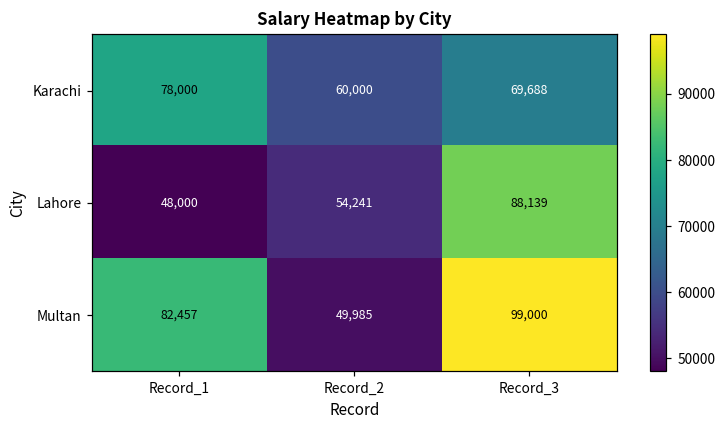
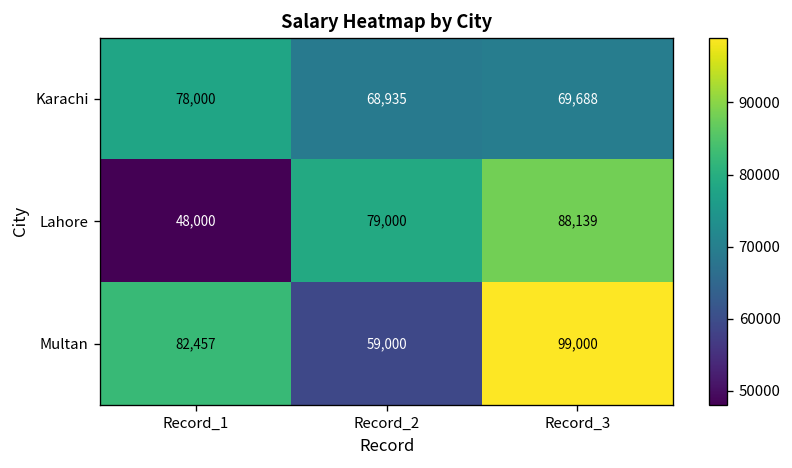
Karachi, Record_2: 60,000 -> 68,935
Lahore, Record_2: 54,241 -> 79,000
Multan, Record_2: 49,985 -> 59,000
